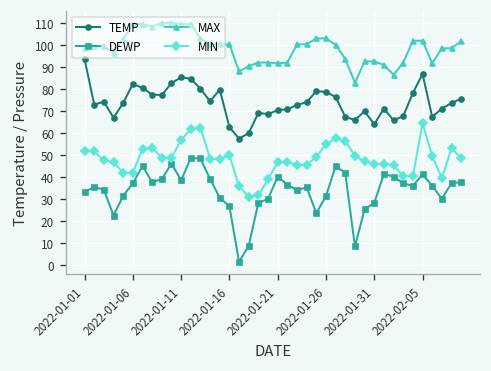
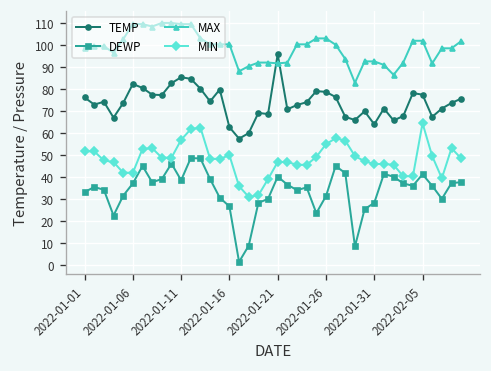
TEMP, 2022-01-01: 94 -> 76
TEMP, 2022-01-21: 70 -> 96
TEMP, 2022-02-05: 87 -> 77
